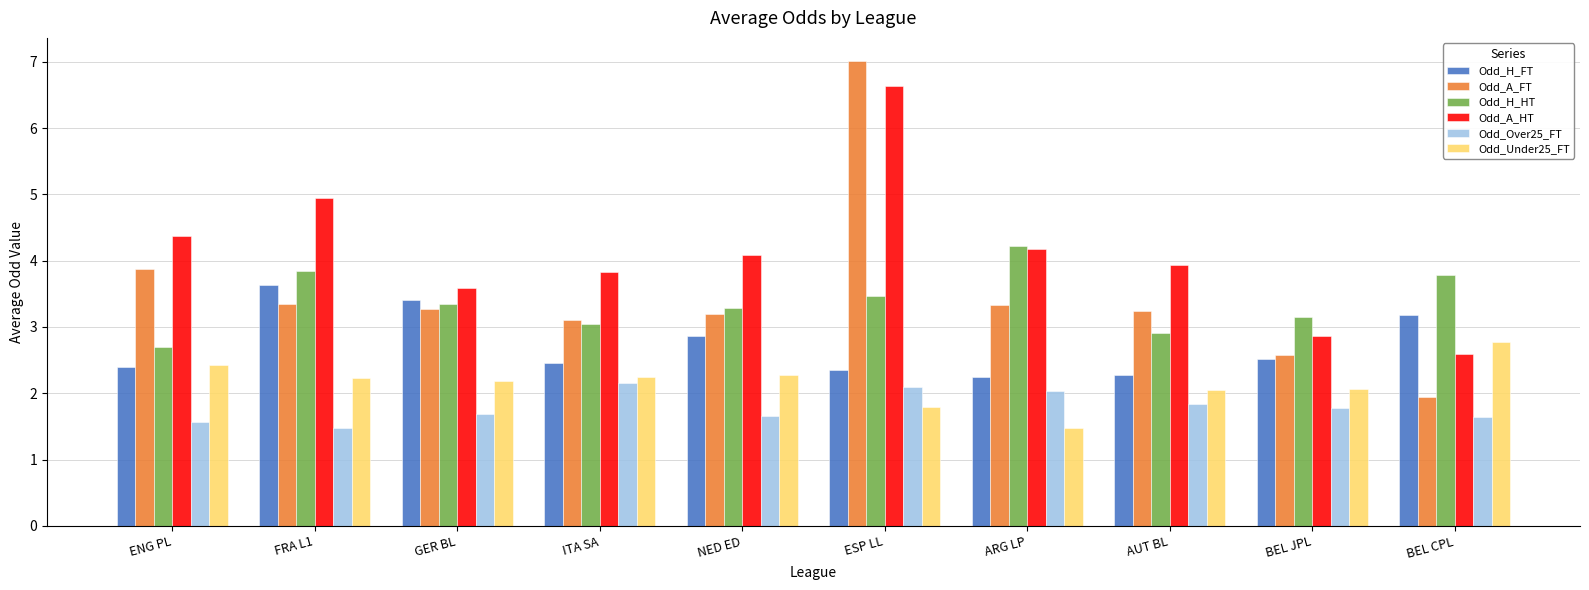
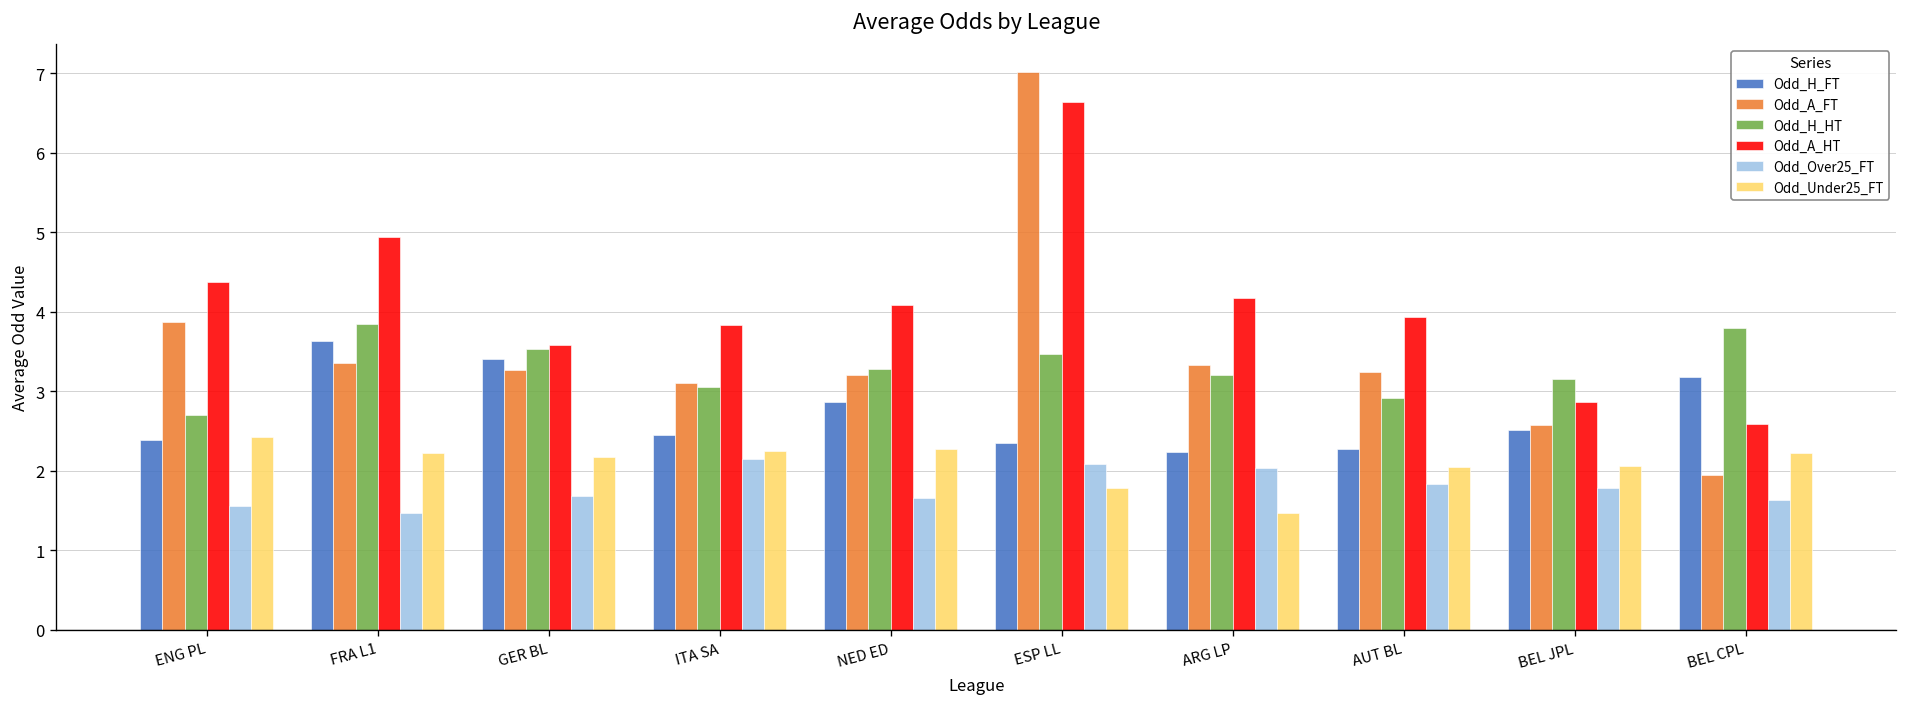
Odd_H_HT, GER BL: 3.3 -> 3.5
Odd_H_HT, ARG LP: 4.2 -> 3.2
Odd_Under25_FT, BEL CPL: 2.8 -> 2.2
